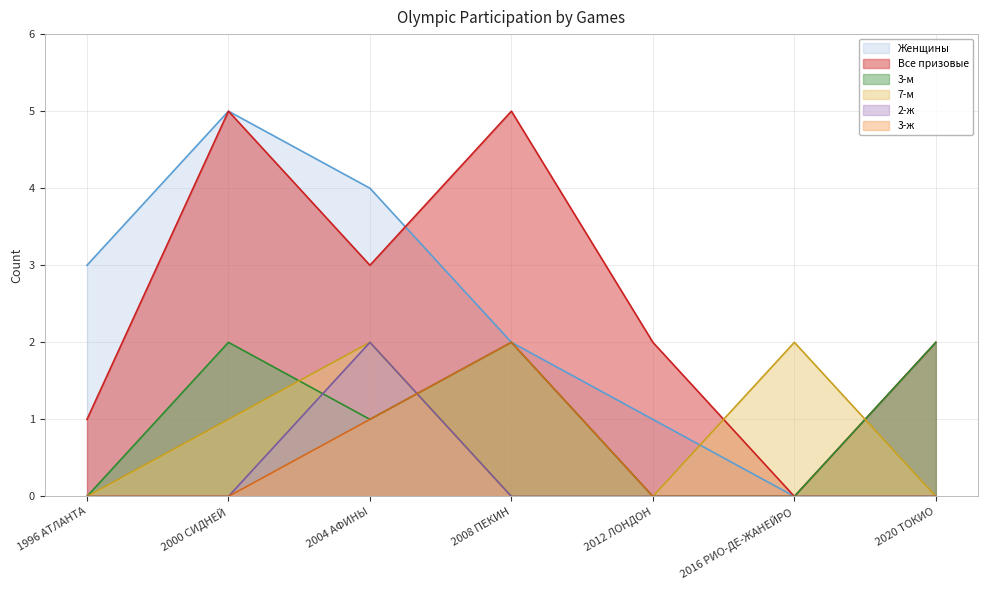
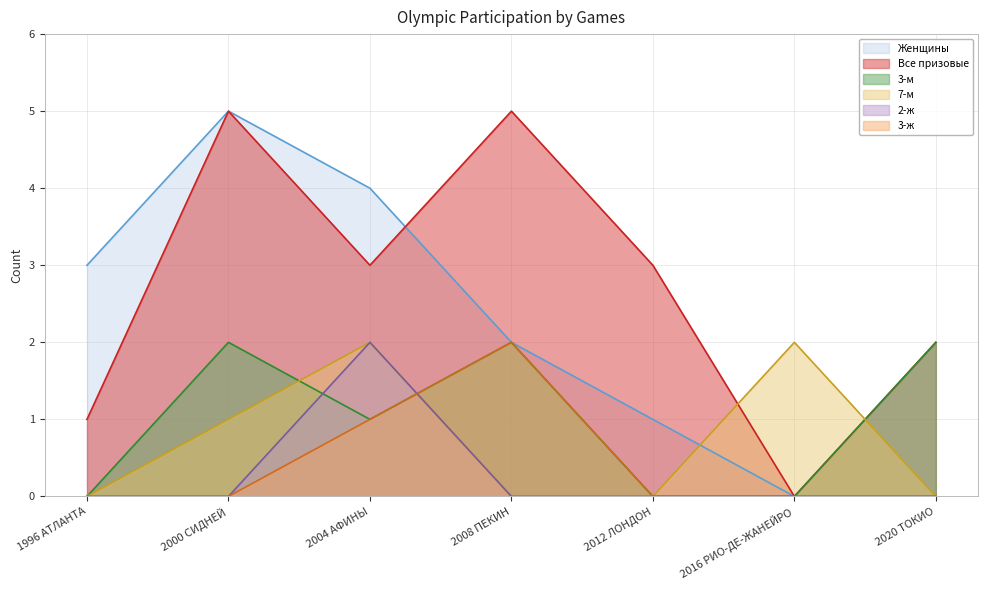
Все призовые, 2012 ЛОНДОН: 2 -> 3
